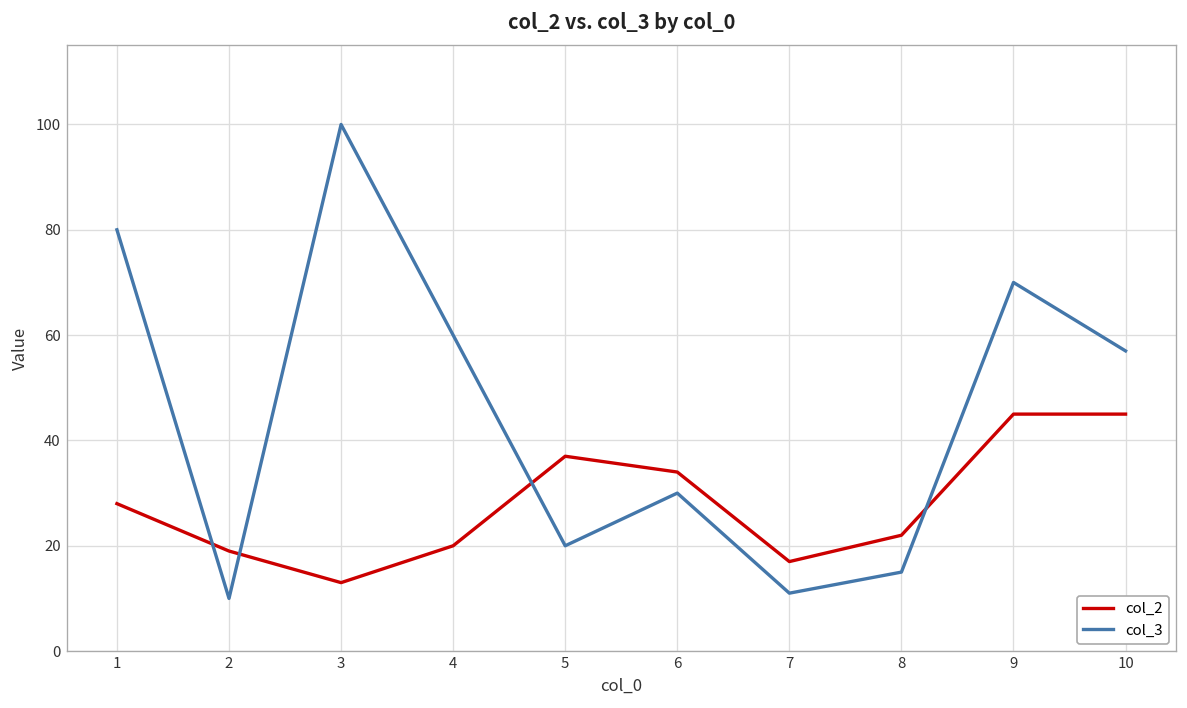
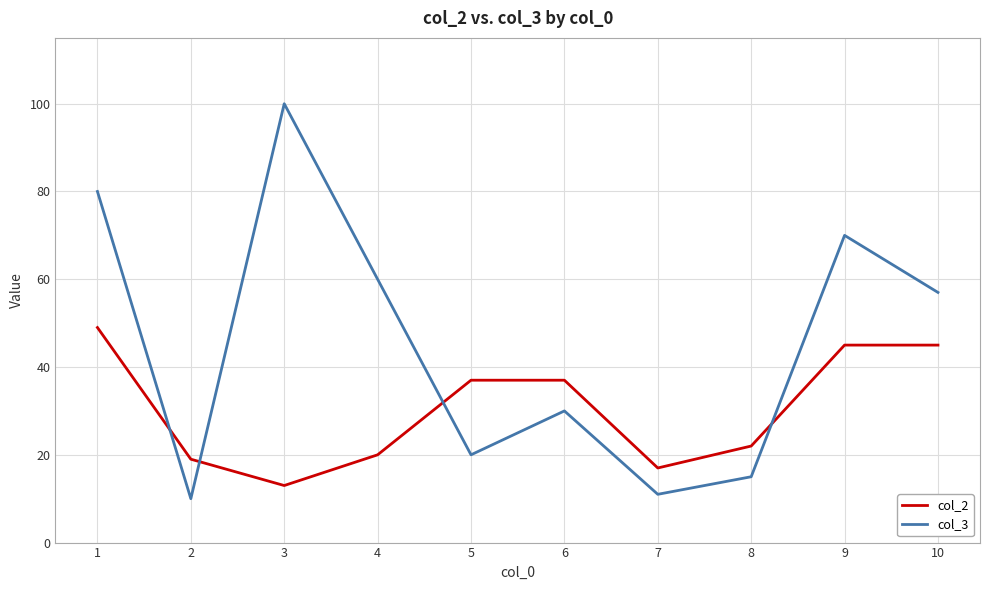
col_2, 1: 28 -> 49
col_2, 6: 34 -> 37
